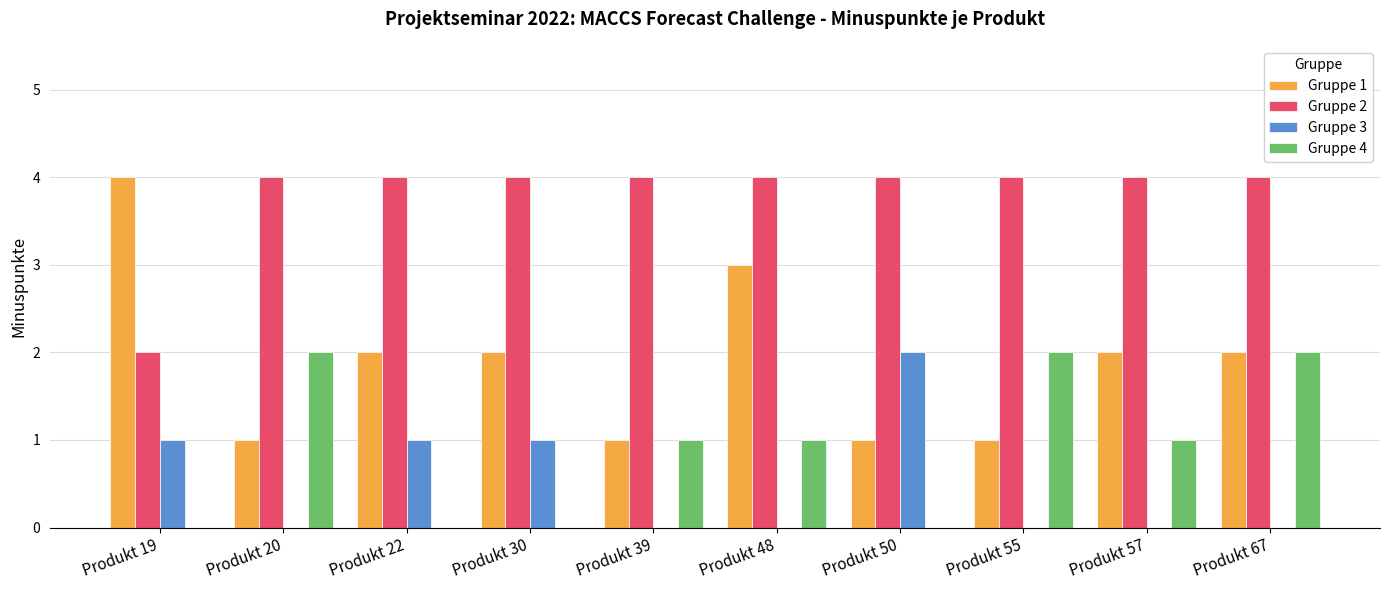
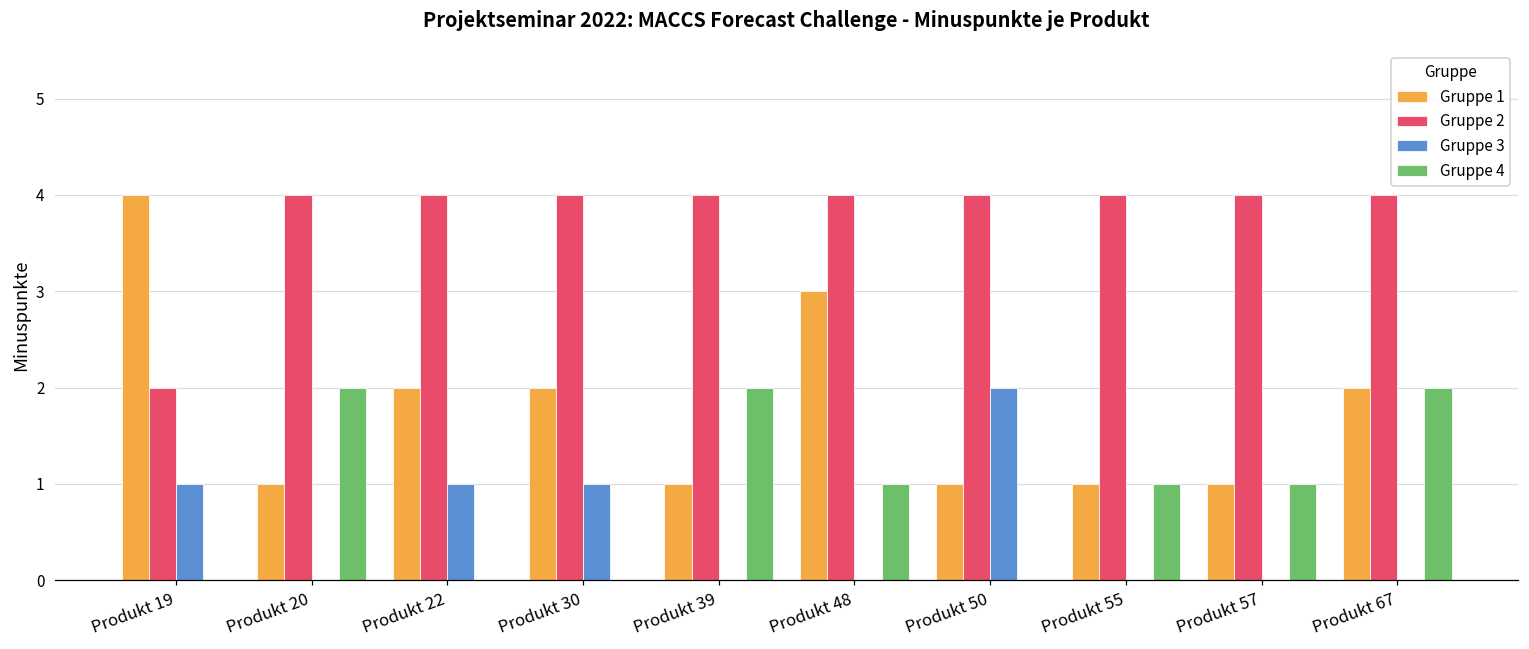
Gruppe 4, Produkt 39: 1 -> 2
Gruppe 4, Produkt 55: 2 -> 1
Gruppe 1, Produkt 57: 2 -> 1
